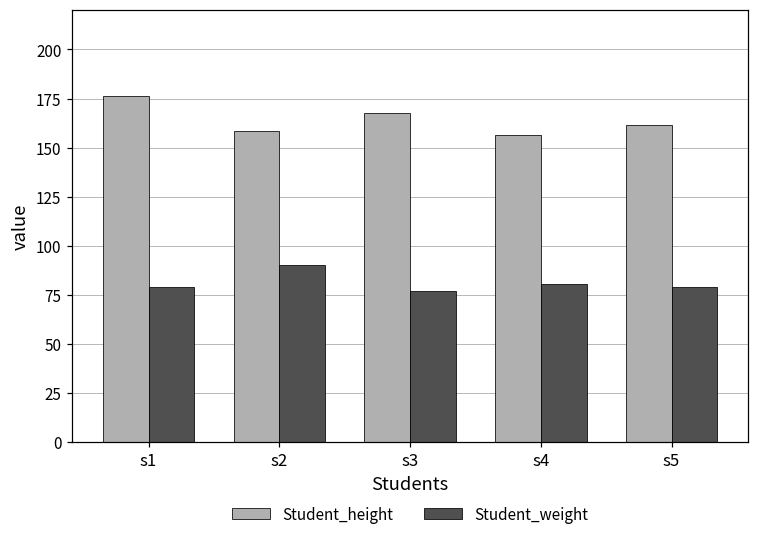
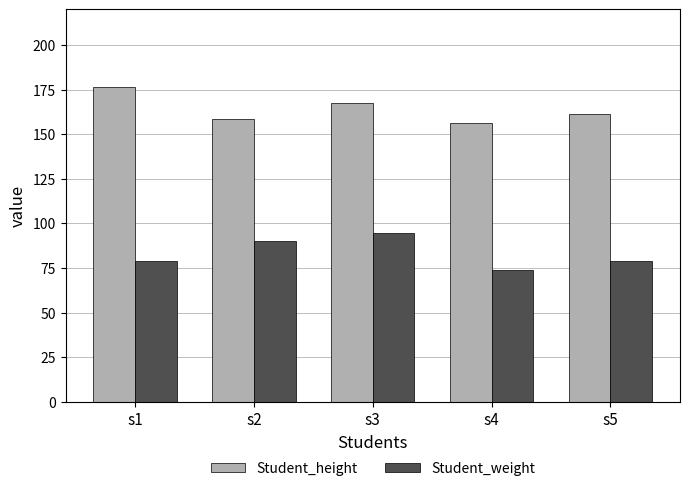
Student_weight, s3: 77 -> 95
Student_weight, s4: 80 -> 74
